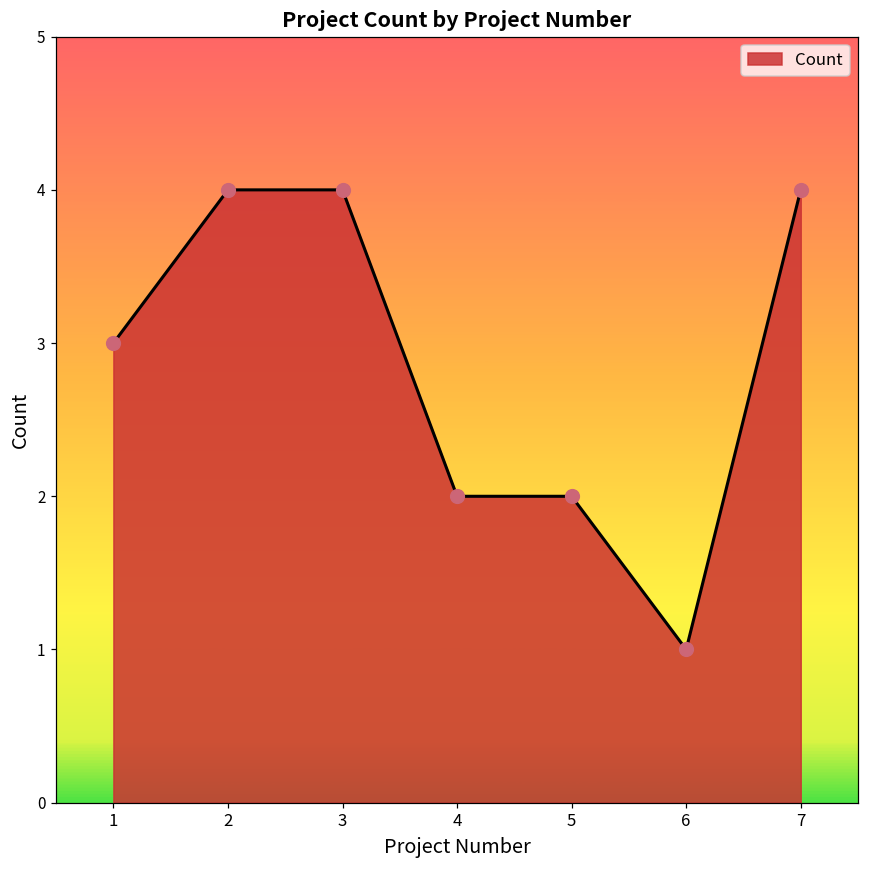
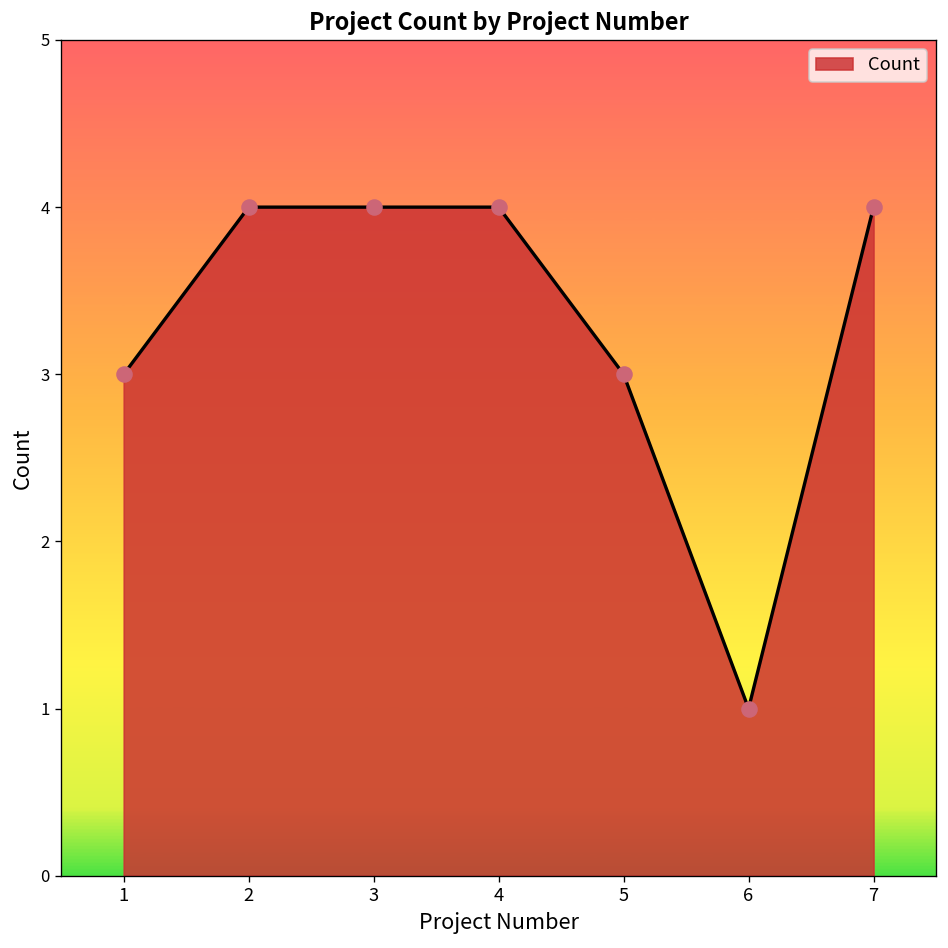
4: 2 -> 4
5: 2 -> 3
